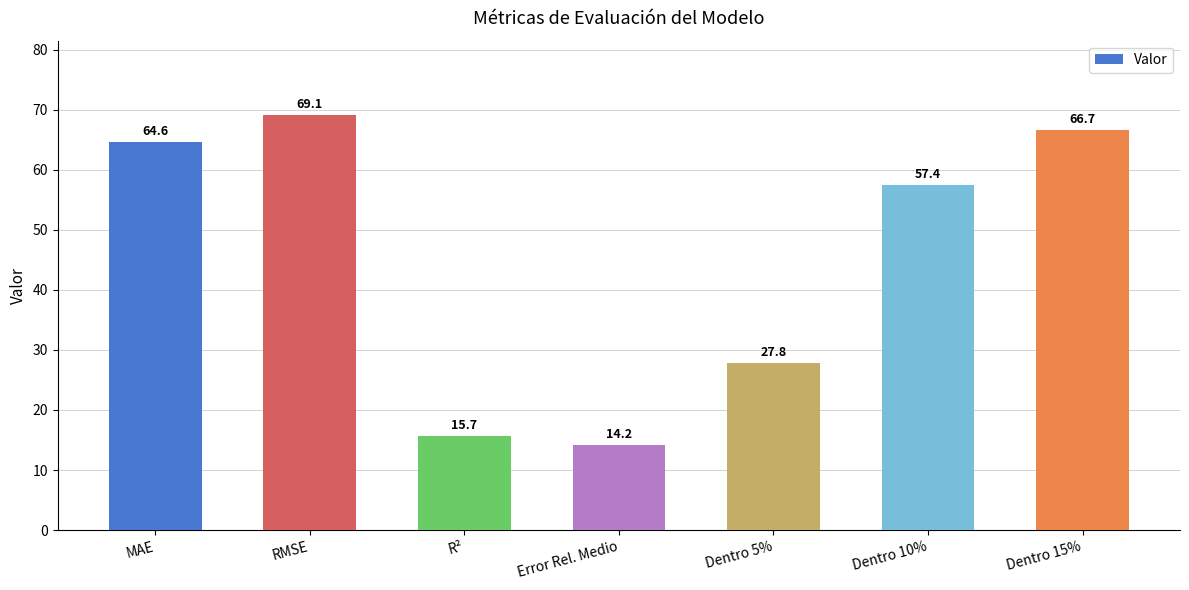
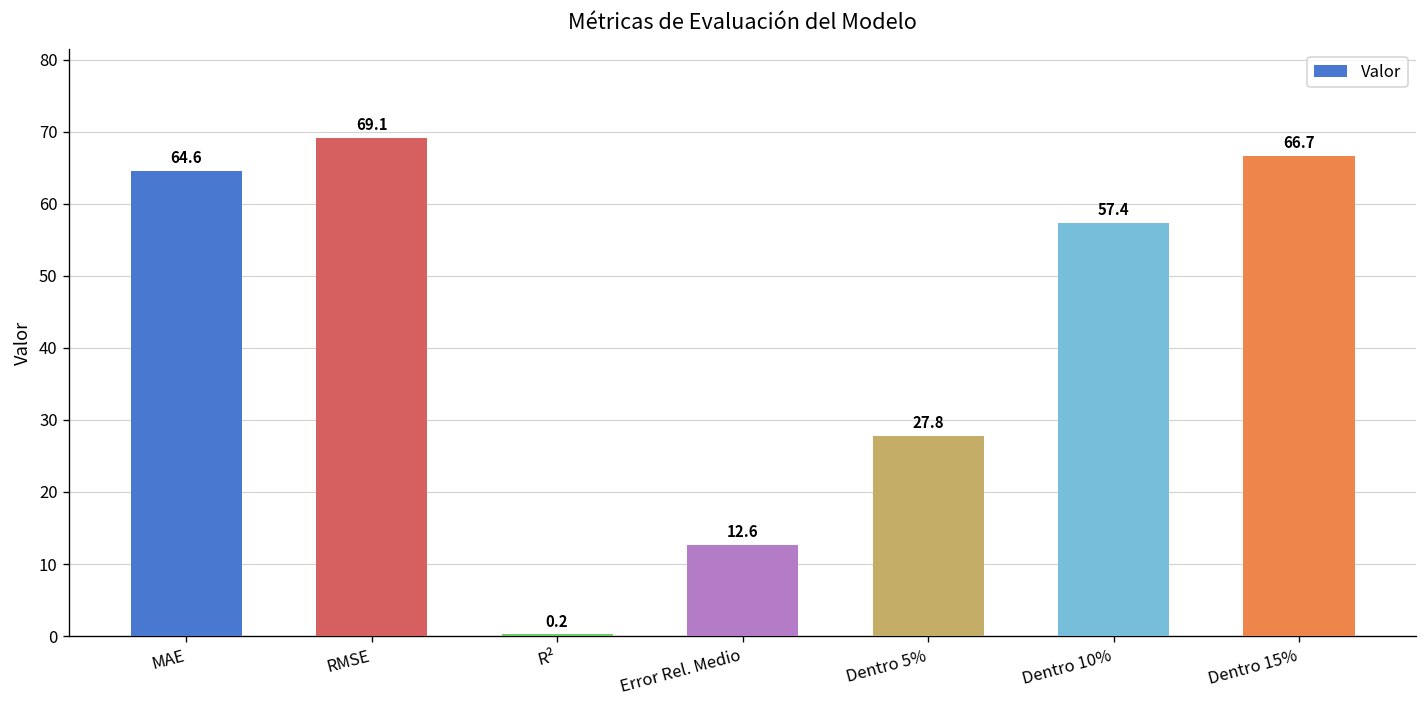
R²: 15.7 -> 0.2
Error Rel. Medio: 14.2 -> 12.6
